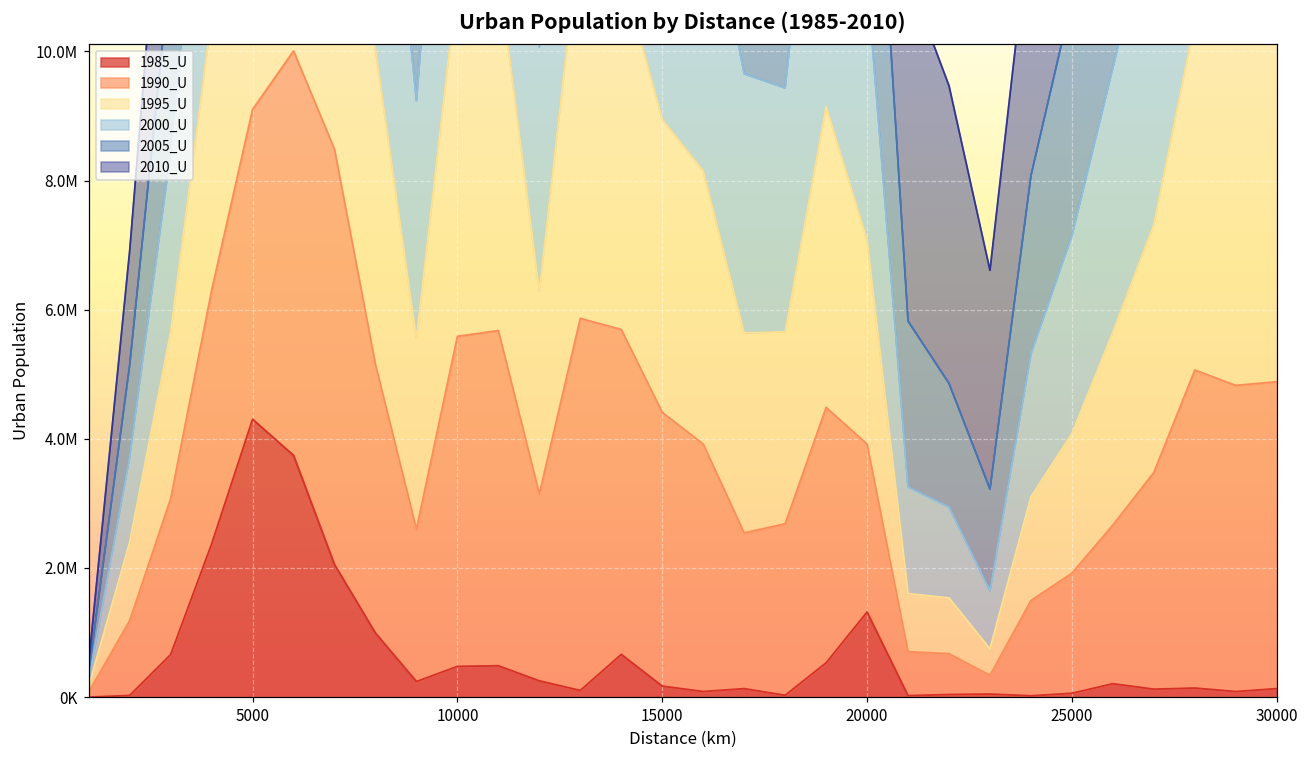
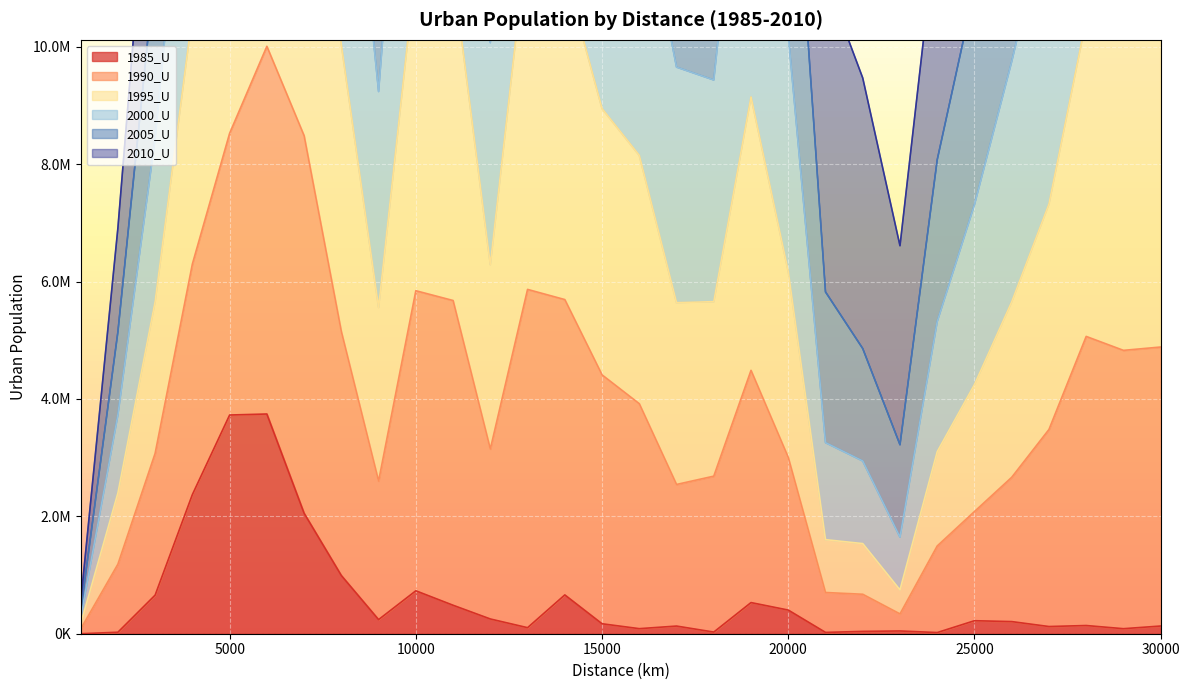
1985_U, 5000: 4300000 -> 3700000
1985_U, 10000: 500000 -> 700000
1985_U, 20000: 1300000 -> 400000
1985_U, 25000: 100000 -> 200000
